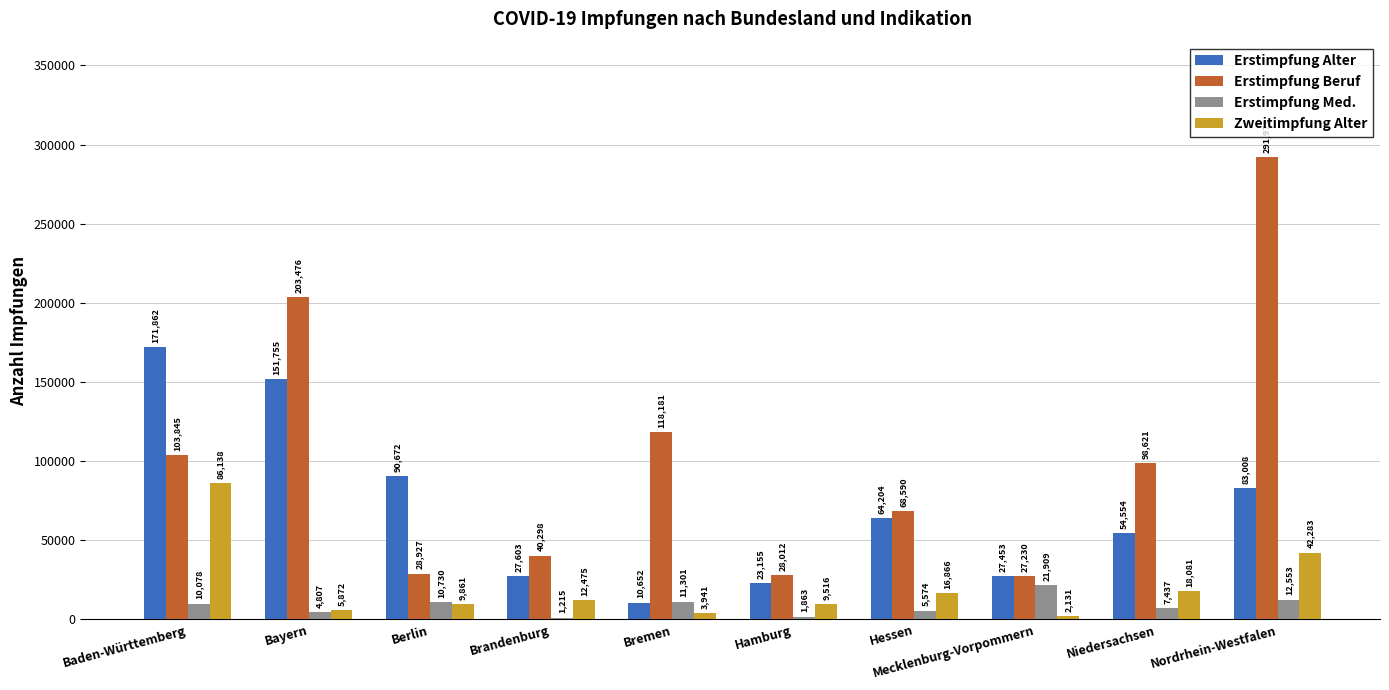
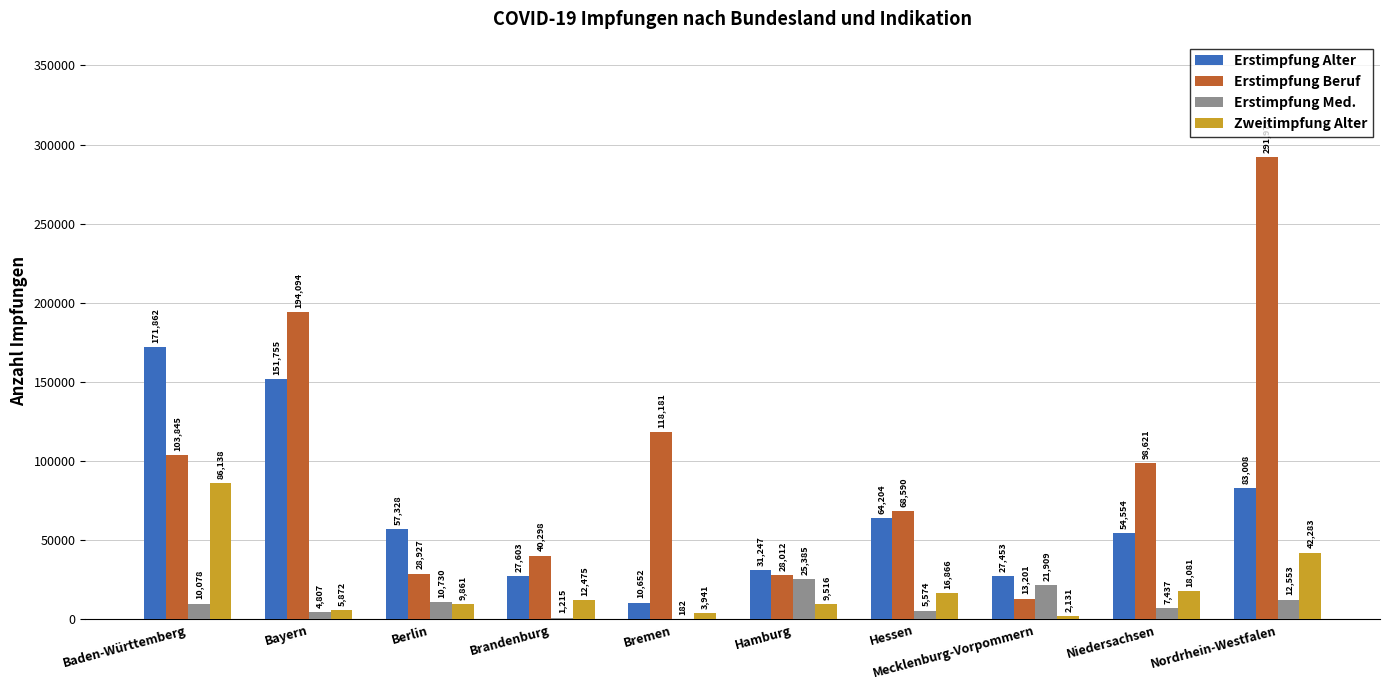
Erstimpfung Beruf, Bayern: 203,476 -> 194,094
Erstimpfung Alter, Berlin: 90,672 -> 57,328
Erstimpfung Med., Bremen: 11,301 -> 182
Erstimpfung Alter, Hamburg: 23,155 -> 31,247
Erstimpfung Med., Hamburg: 1,863 -> 25,385
Erstimpfung Beruf, Mecklenburg-Vorpommern: 27,230 -> 13,201
